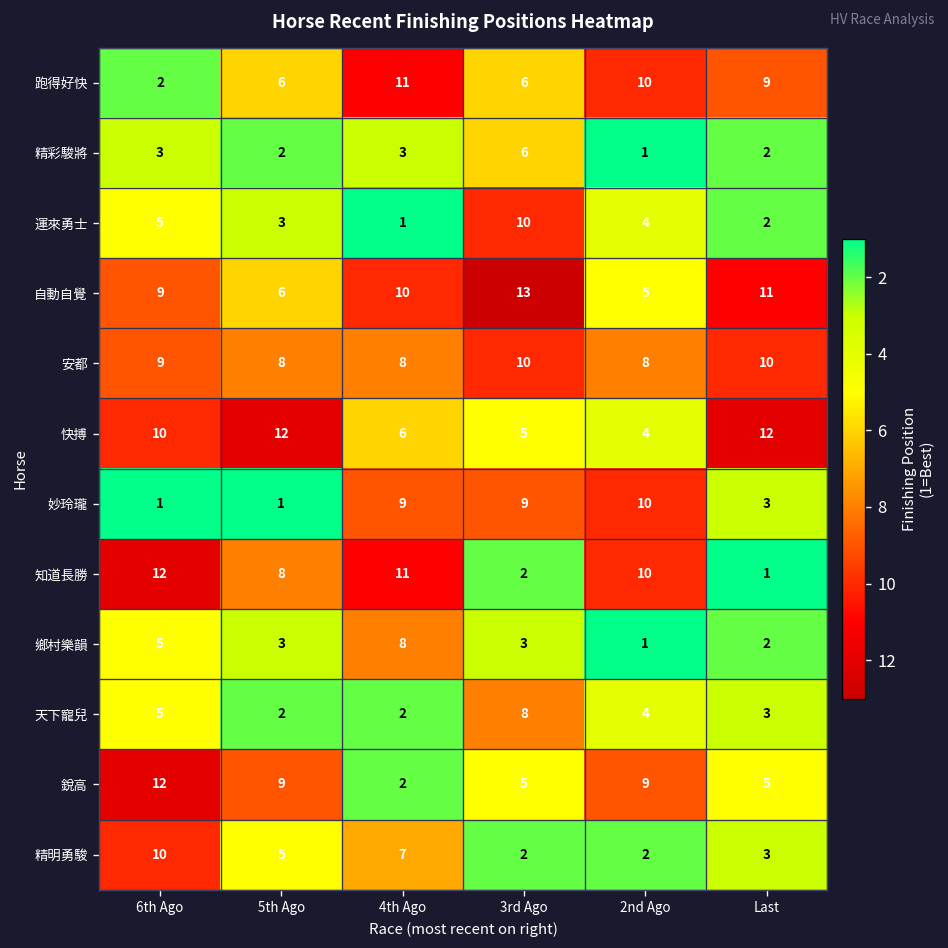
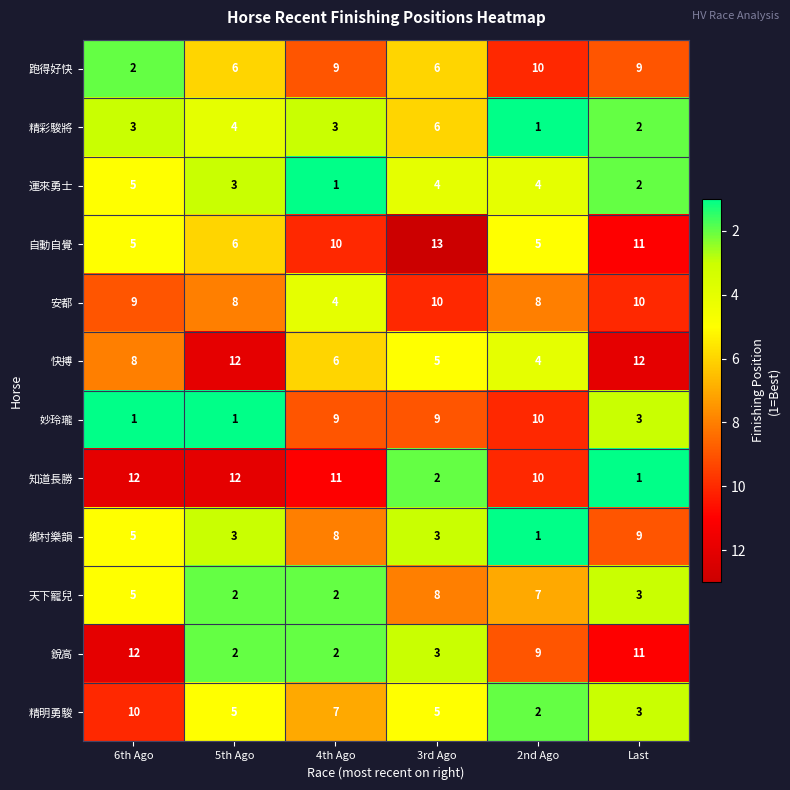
跑得好快, 4th Ago: 11 -> 9
精彩駿將, 5th Ago: 2 -> 4
運來勇士, 3rd Ago: 10 -> 4
自動自覺, 6th Ago: 9 -> 5
安都, 4th Ago: 8 -> 4
快搏, 6th Ago: 10 -> 8
知道長勝, 5th Ago: 8 -> 12
鄉村樂韻, Last: 2 -> 9
天下寵兒, 2nd Ago: 4 -> 7
銳高, 5th Ago: 9 -> 2
銳高, 3rd Ago: 5 -> 3
銳高, Last: 5 -> 11
精明勇駿, 3rd Ago: 2 -> 5
